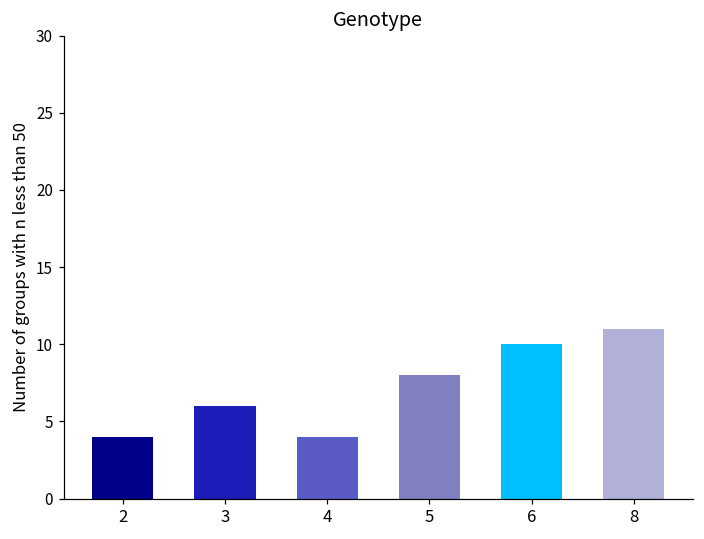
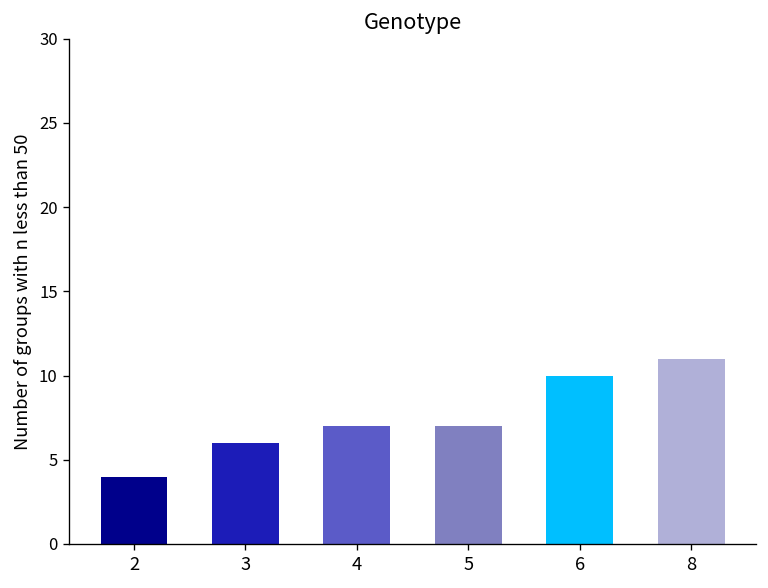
4: 4 -> 7
5: 8 -> 7
